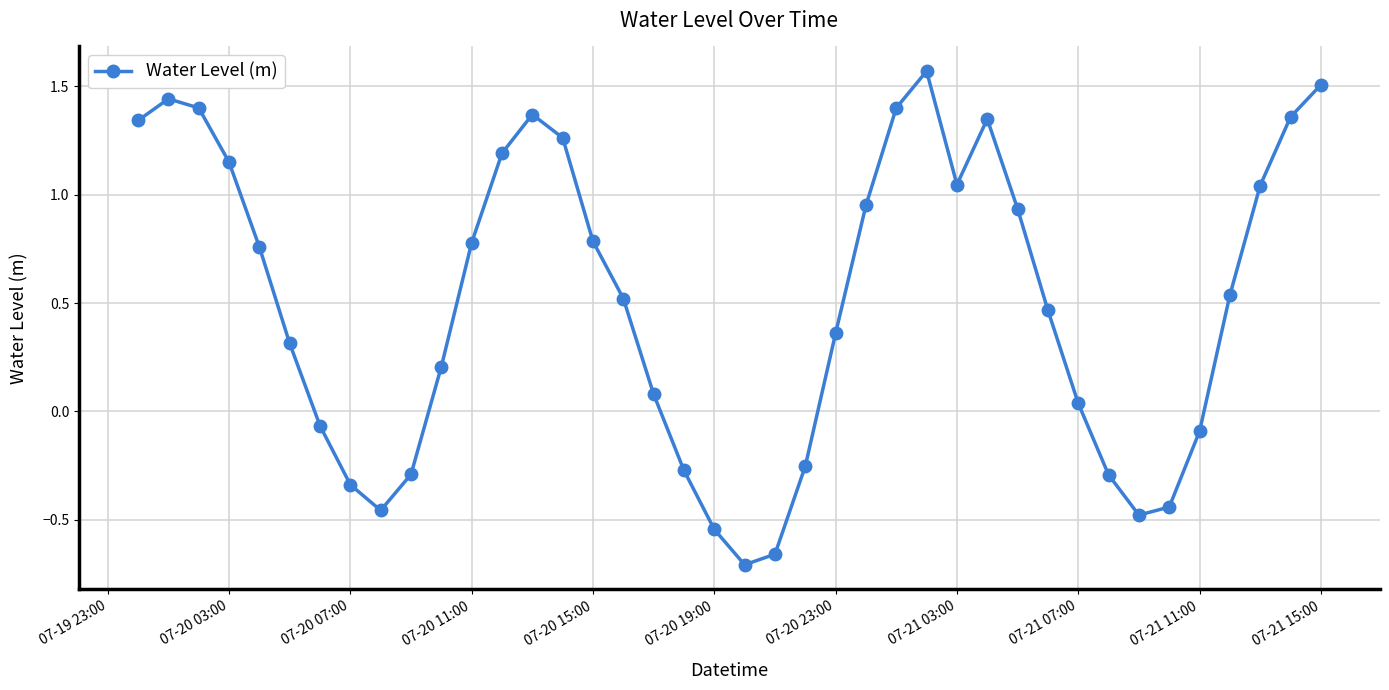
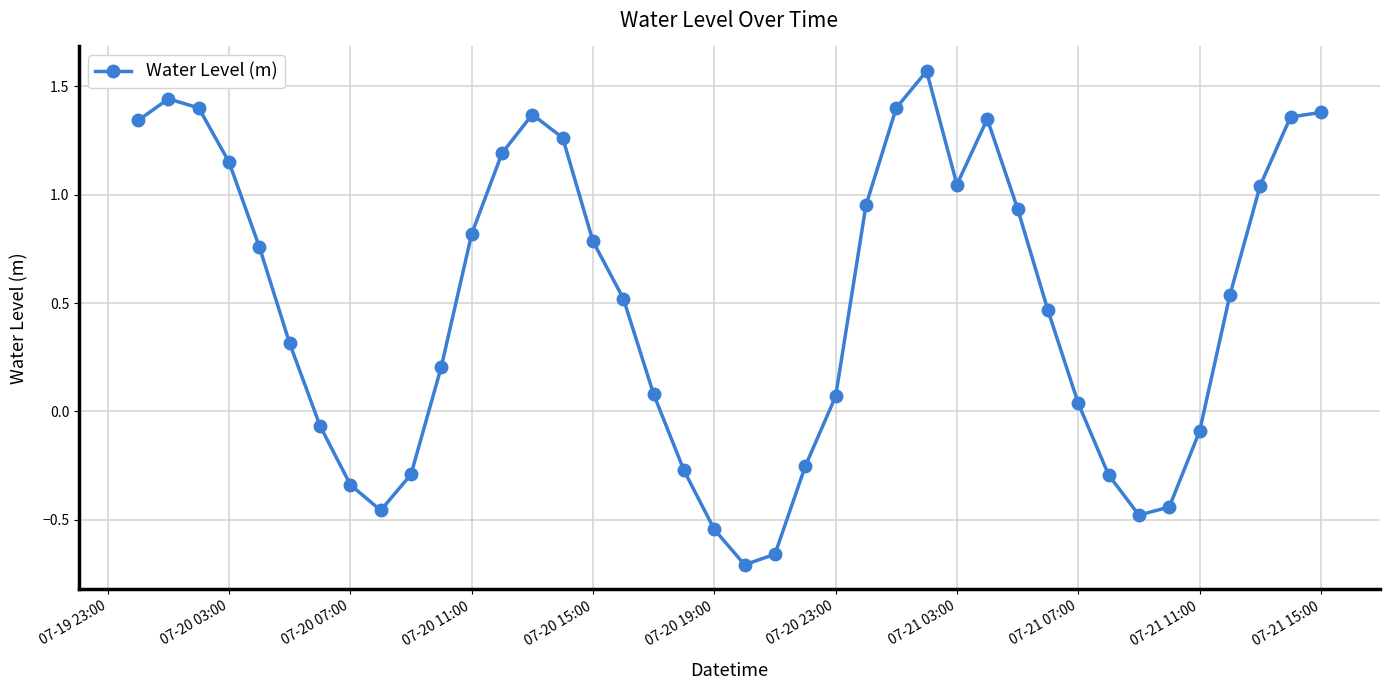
07-20 11:00: 0.78 -> 0.82
07-20 23:00: 0.36 -> 0.07
07-21 15:00: 1.51 -> 1.38
